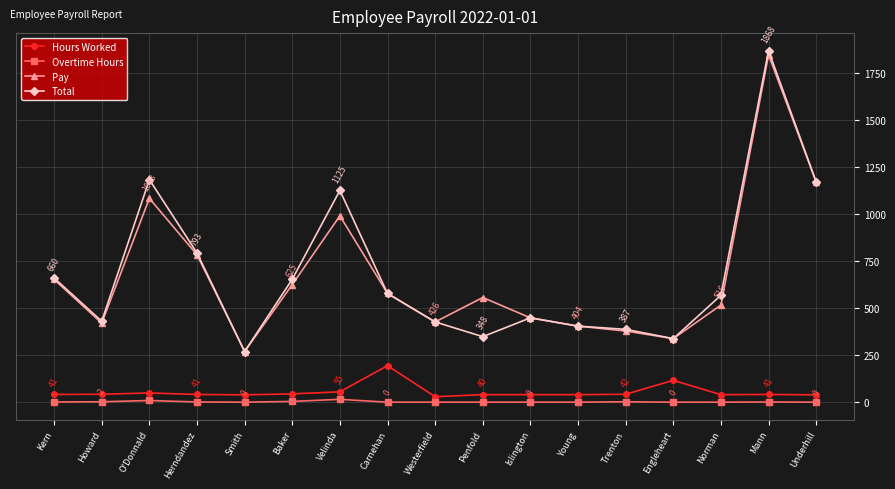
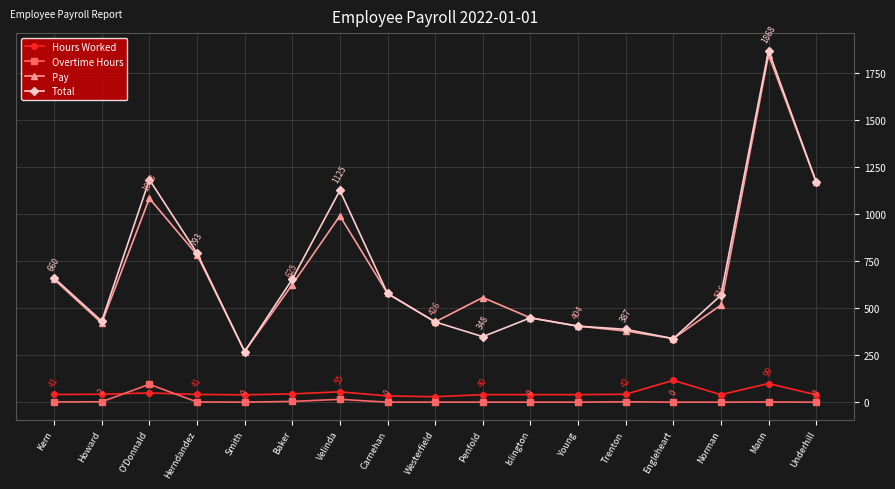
Overtime Hours, O'Donnald: 10 -> 100
Hours Worked, Carnehan: 190 -> 30
Hours Worked, Mann: 41 -> 99
